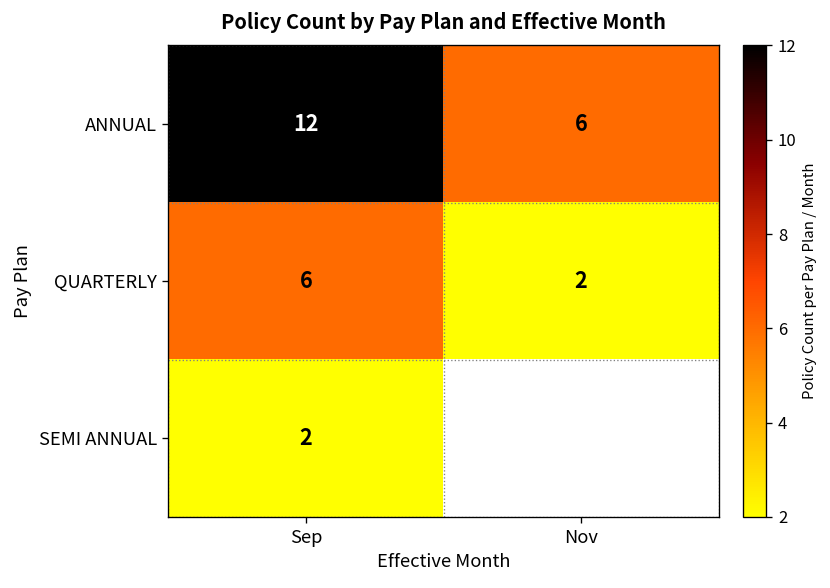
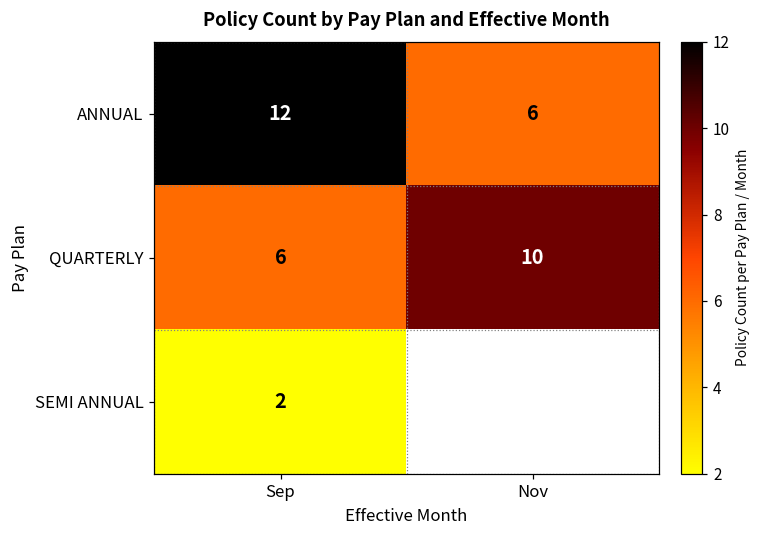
QUARTERLY, Nov: 2 -> 10
